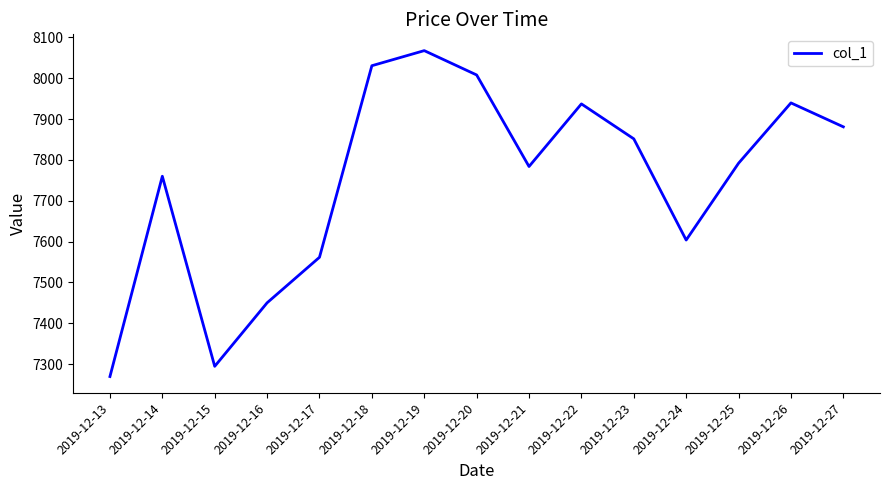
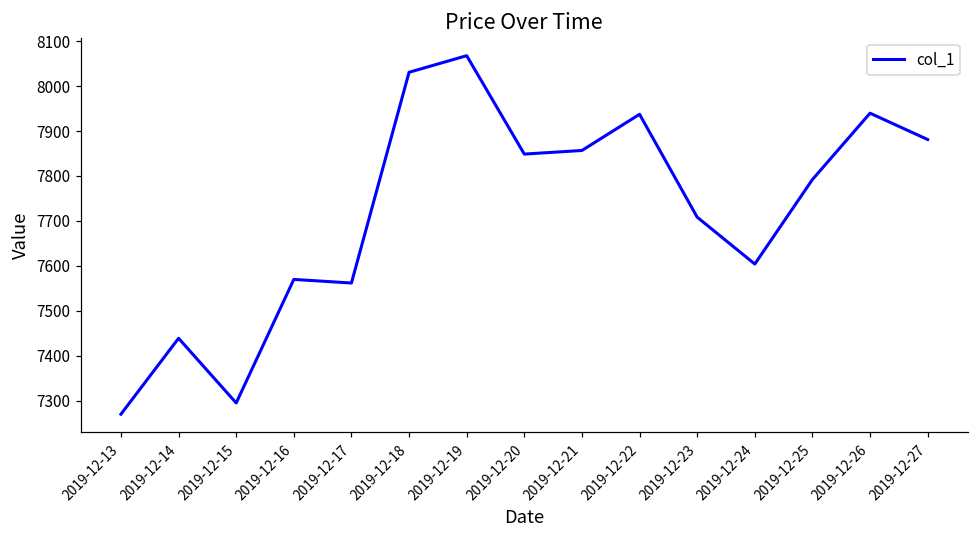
2019-12-14: 7760 -> 7440
2019-12-16: 7450 -> 7570
2019-12-20: 8010 -> 7850
2019-12-21: 7780 -> 7860
2019-12-23: 7850 -> 7710
